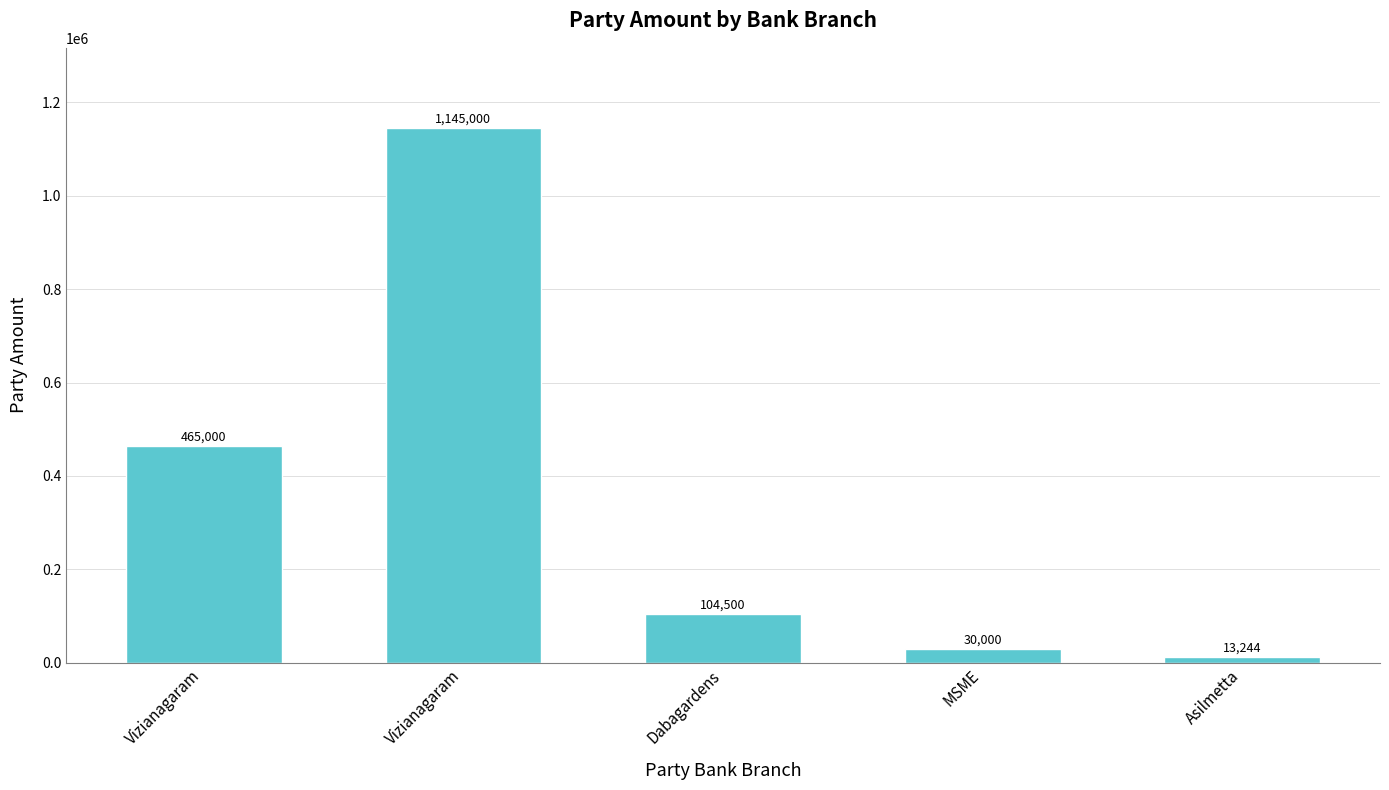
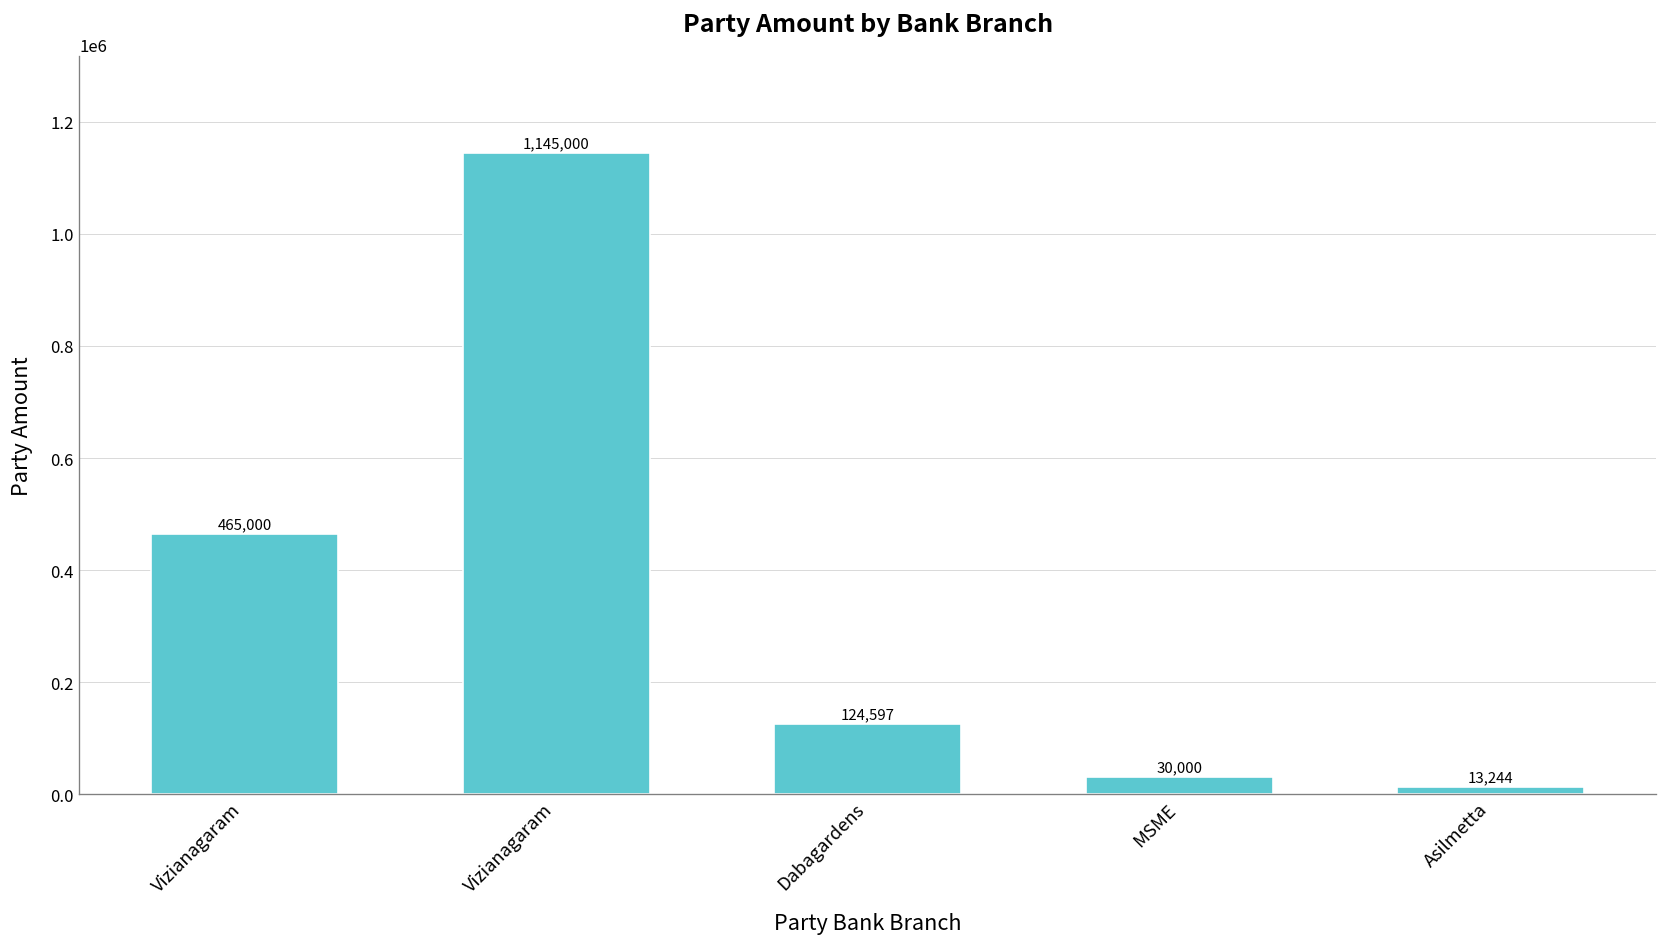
Dabagardens: 104,500 -> 124,597
